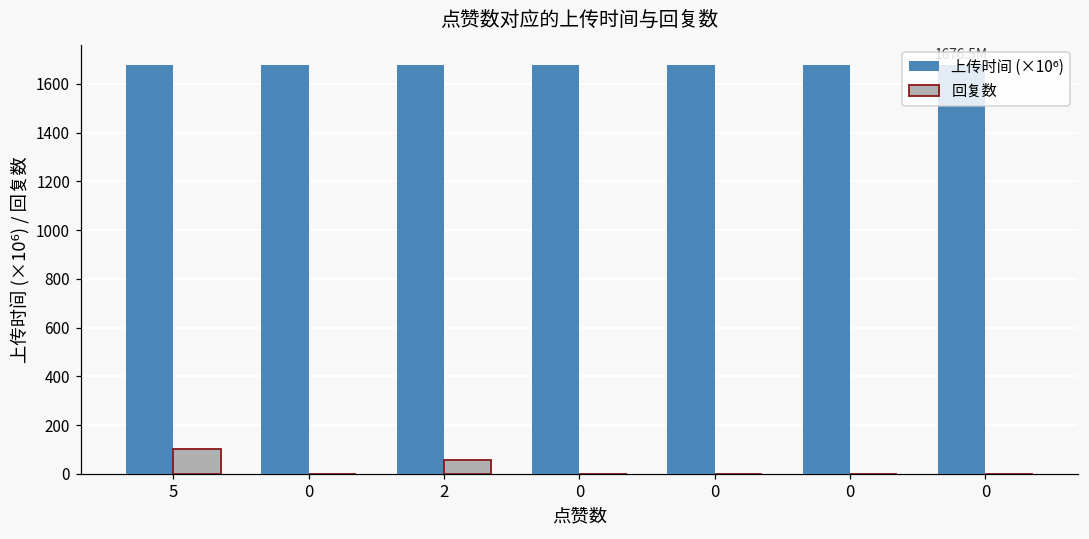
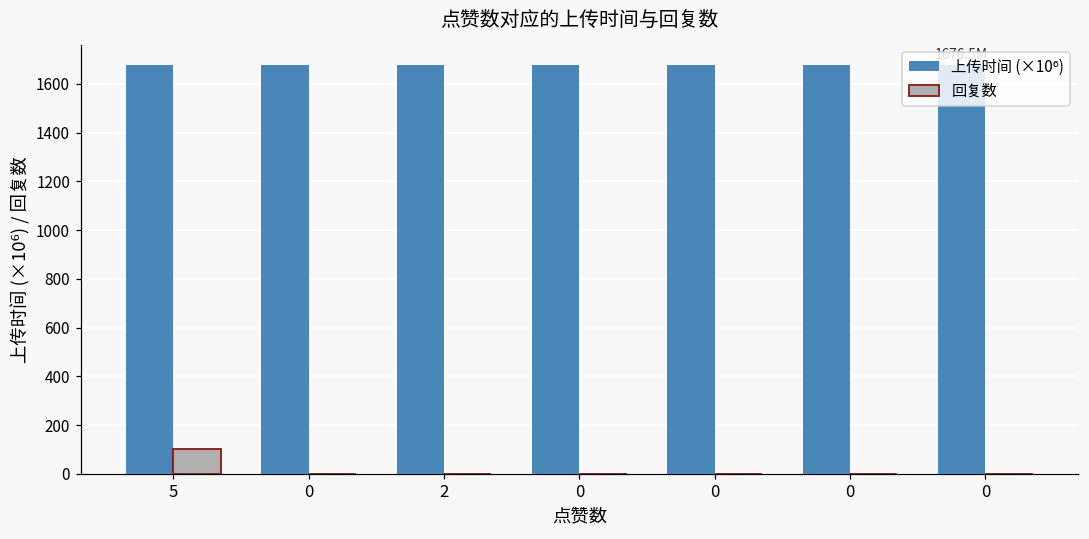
回复数, 2: 60 -> 0
